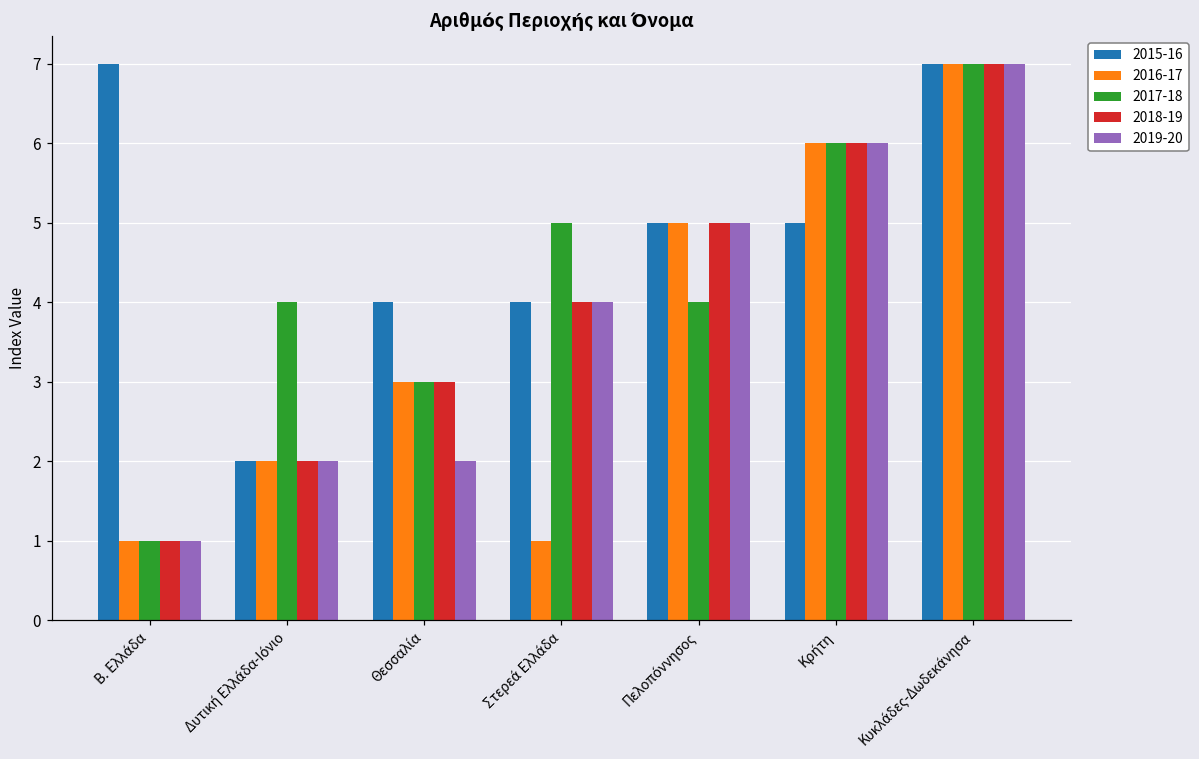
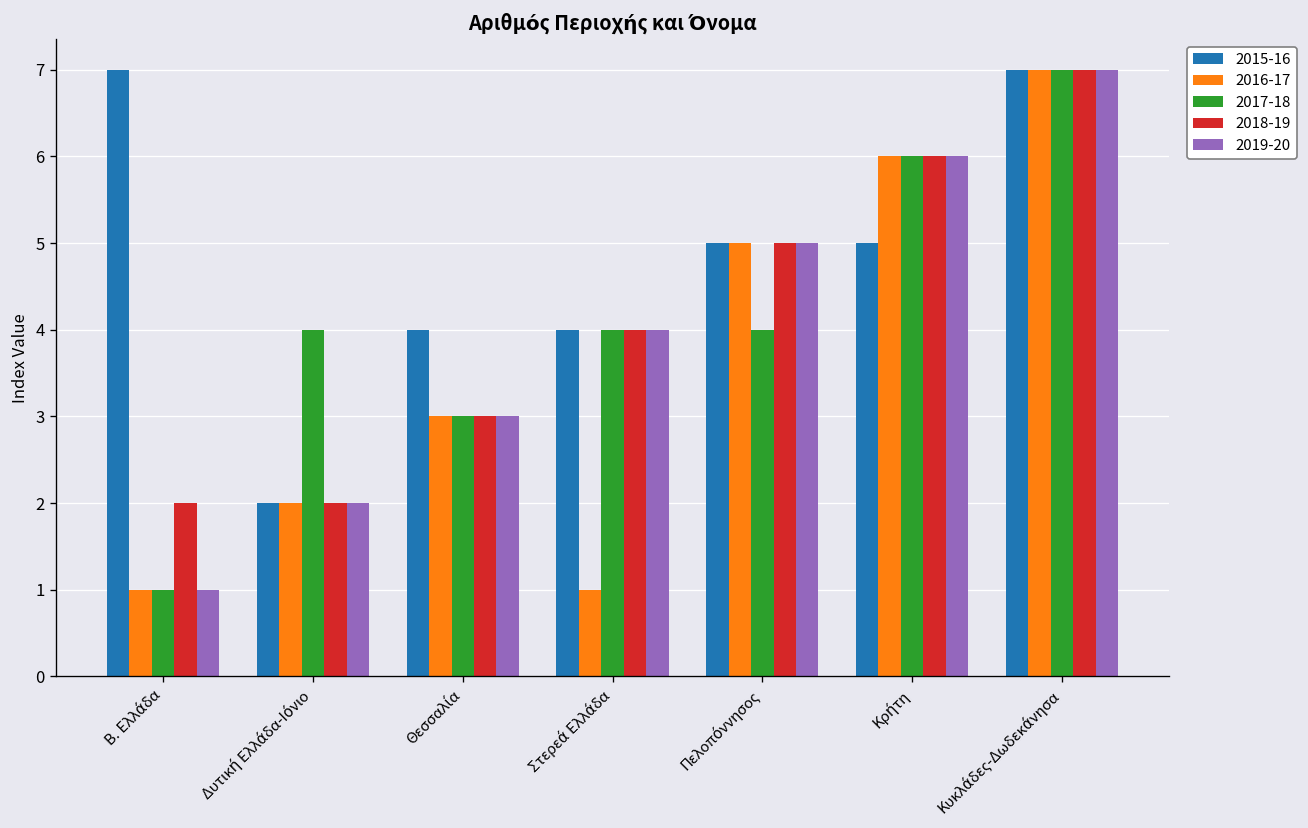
2018-19, Β. Ελλάδα: 1 -> 2
2019-20, Θεσσαλία: 2 -> 3
2017-18, Στερεά Ελλάδα: 5 -> 4
